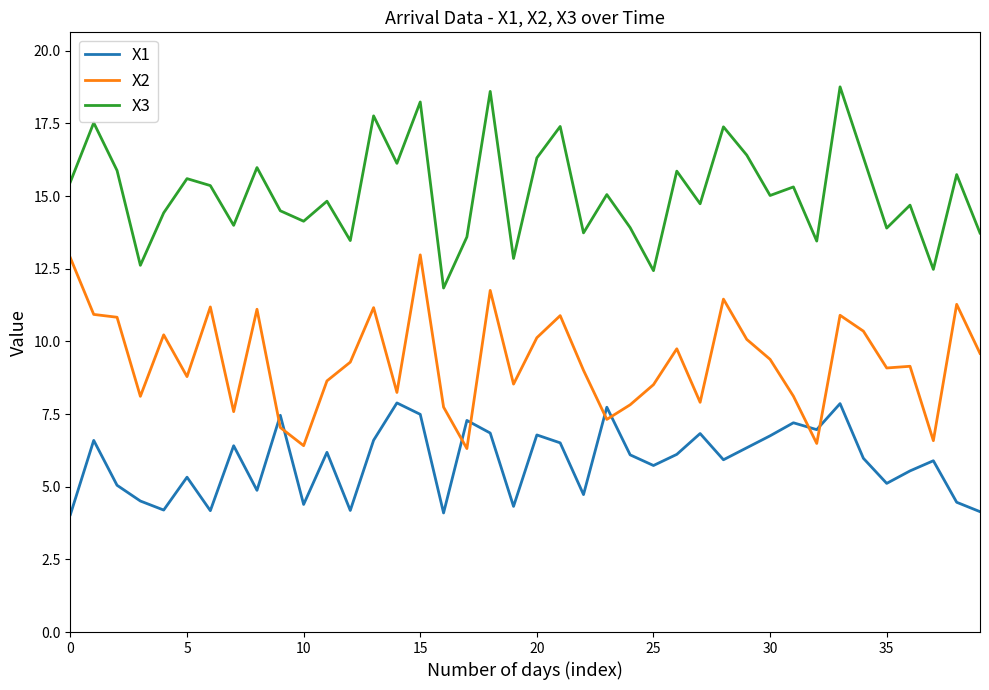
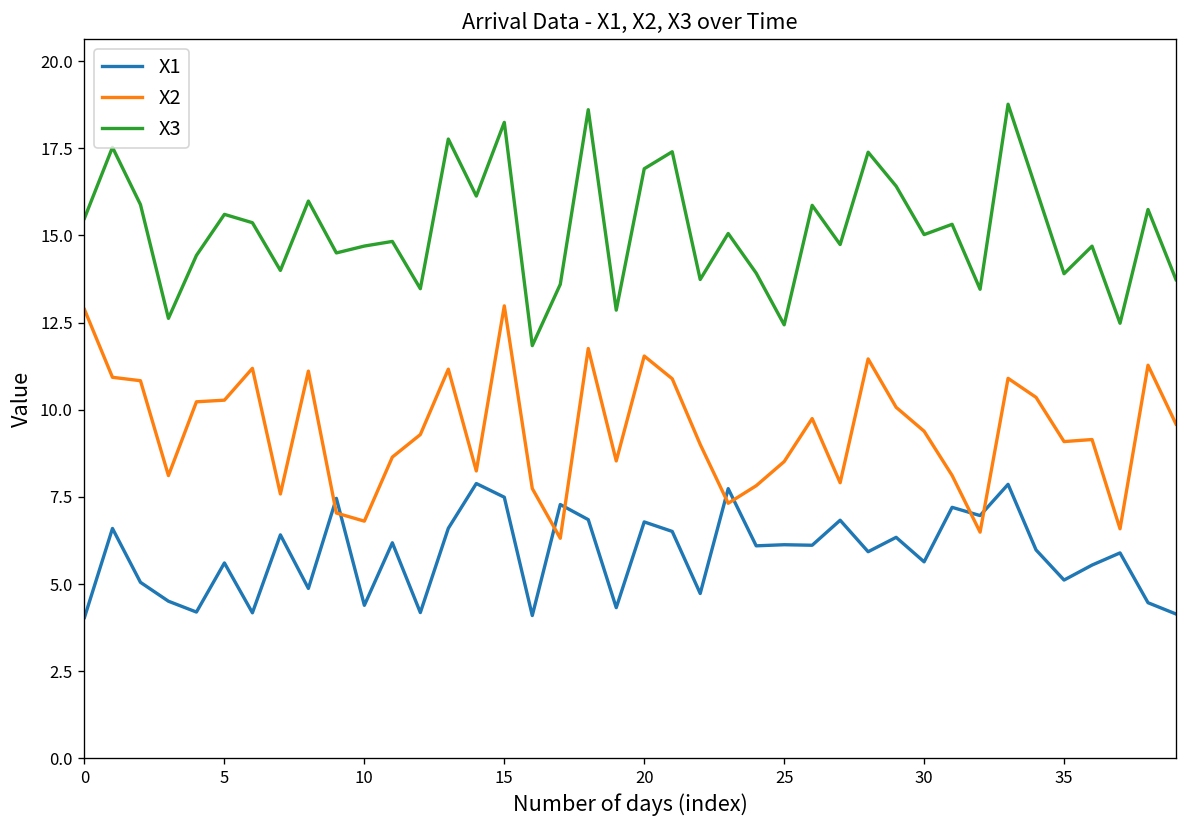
X1, 5: 5.3 -> 5.6
X2, 5: 8.8 -> 10.3
X2, 10: 6.4 -> 6.8
X3, 10: 14.1 -> 14.7
X2, 20: 10.1 -> 11.5
X3, 20: 16.3 -> 16.9
X1, 25: 5.7 -> 6.1
X1, 30: 6.8 -> 5.6
